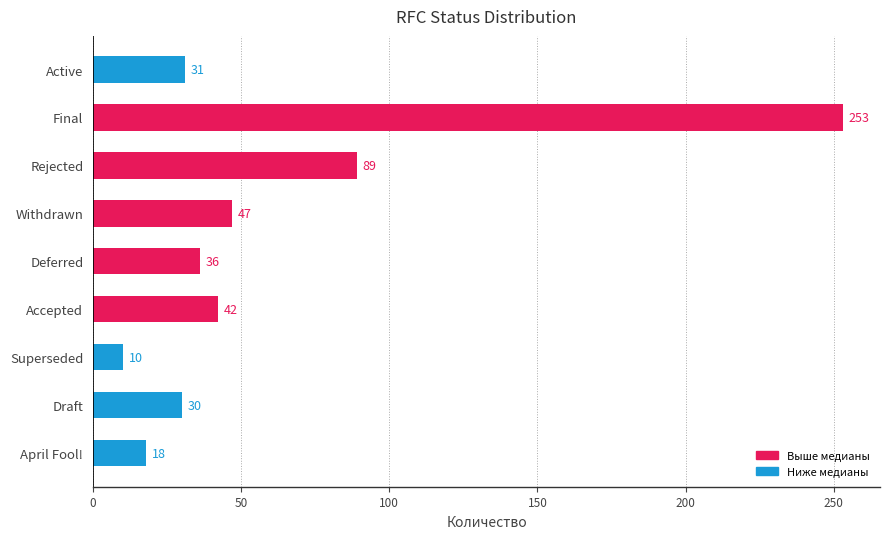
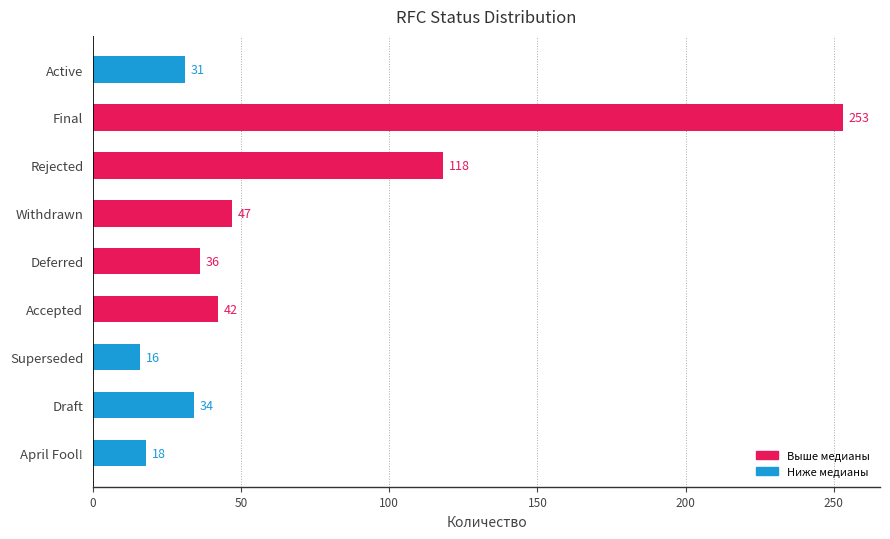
Rejected: 89 -> 118
Superseded: 10 -> 16
Draft: 30 -> 34
